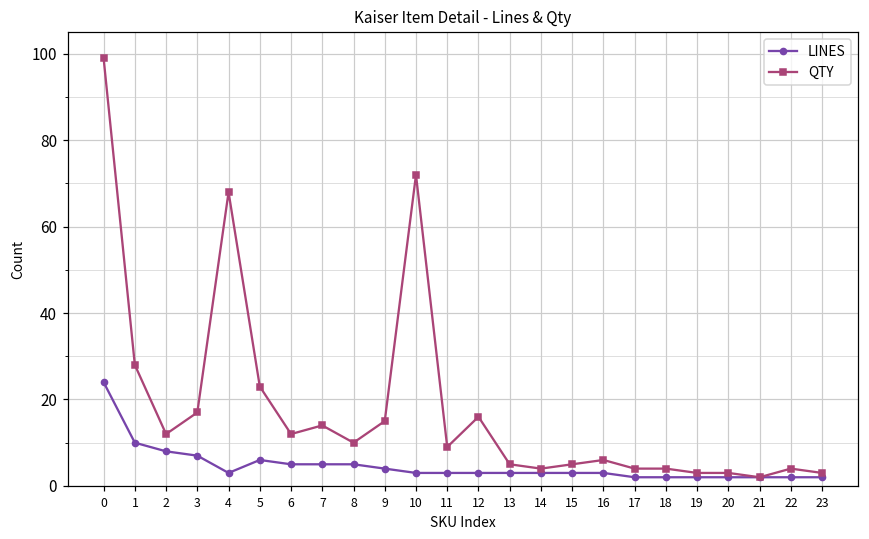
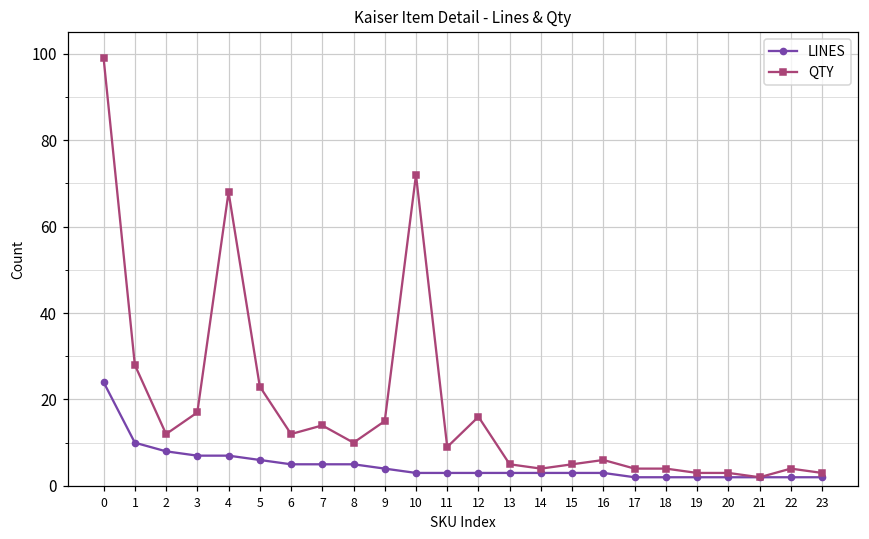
LINES, 4: 3 -> 7
